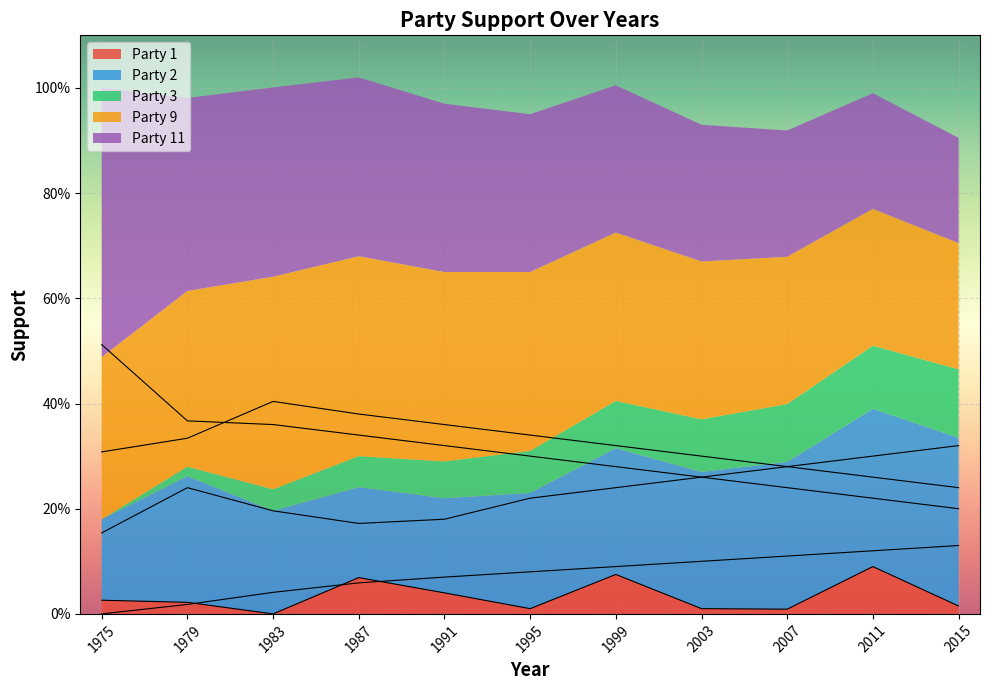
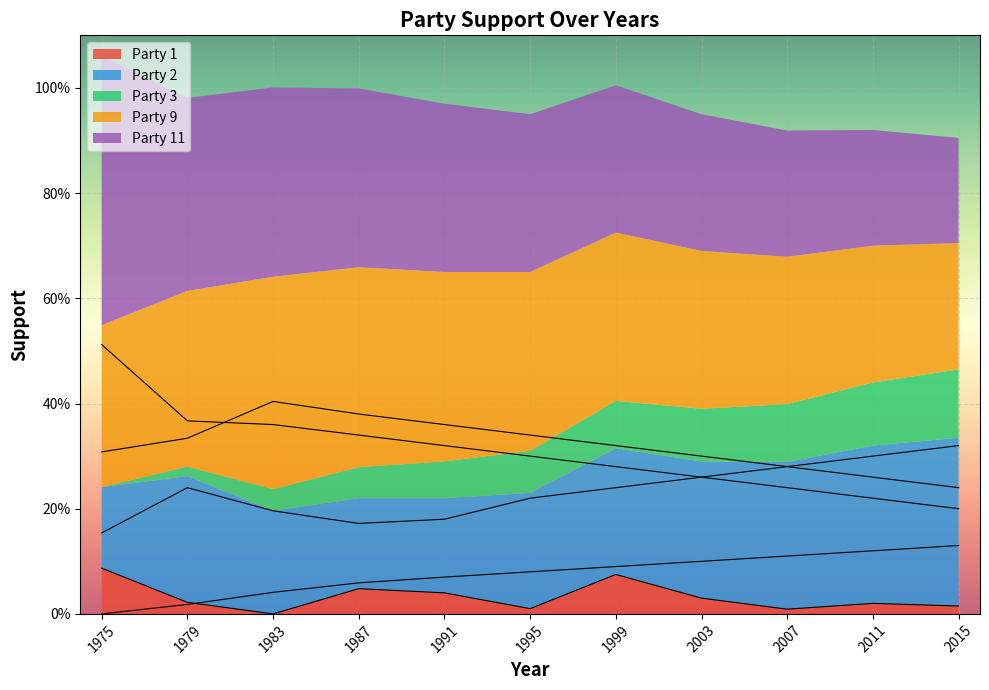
Party 1, 1975: 3% -> 9%
Party 1, 1987: 7% -> 5%
Party 1, 2003: 1% -> 3%
Party 1, 2011: 9% -> 2%
